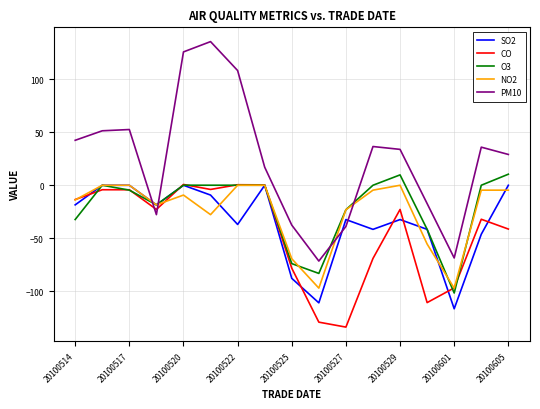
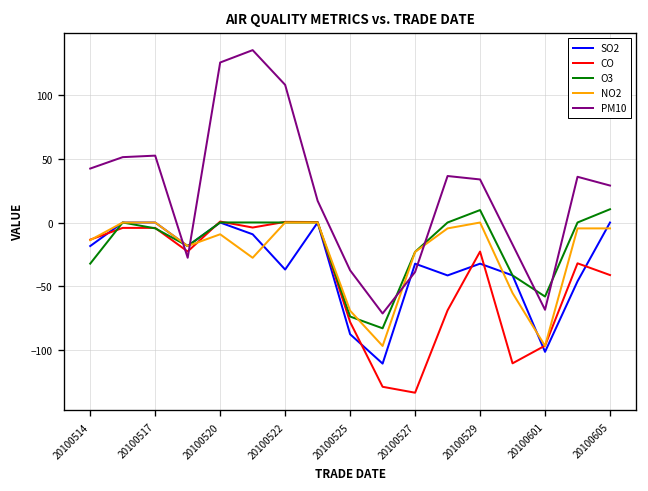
SO2, 20100601: -117 -> -102
O3, 20100601: -102 -> -58
